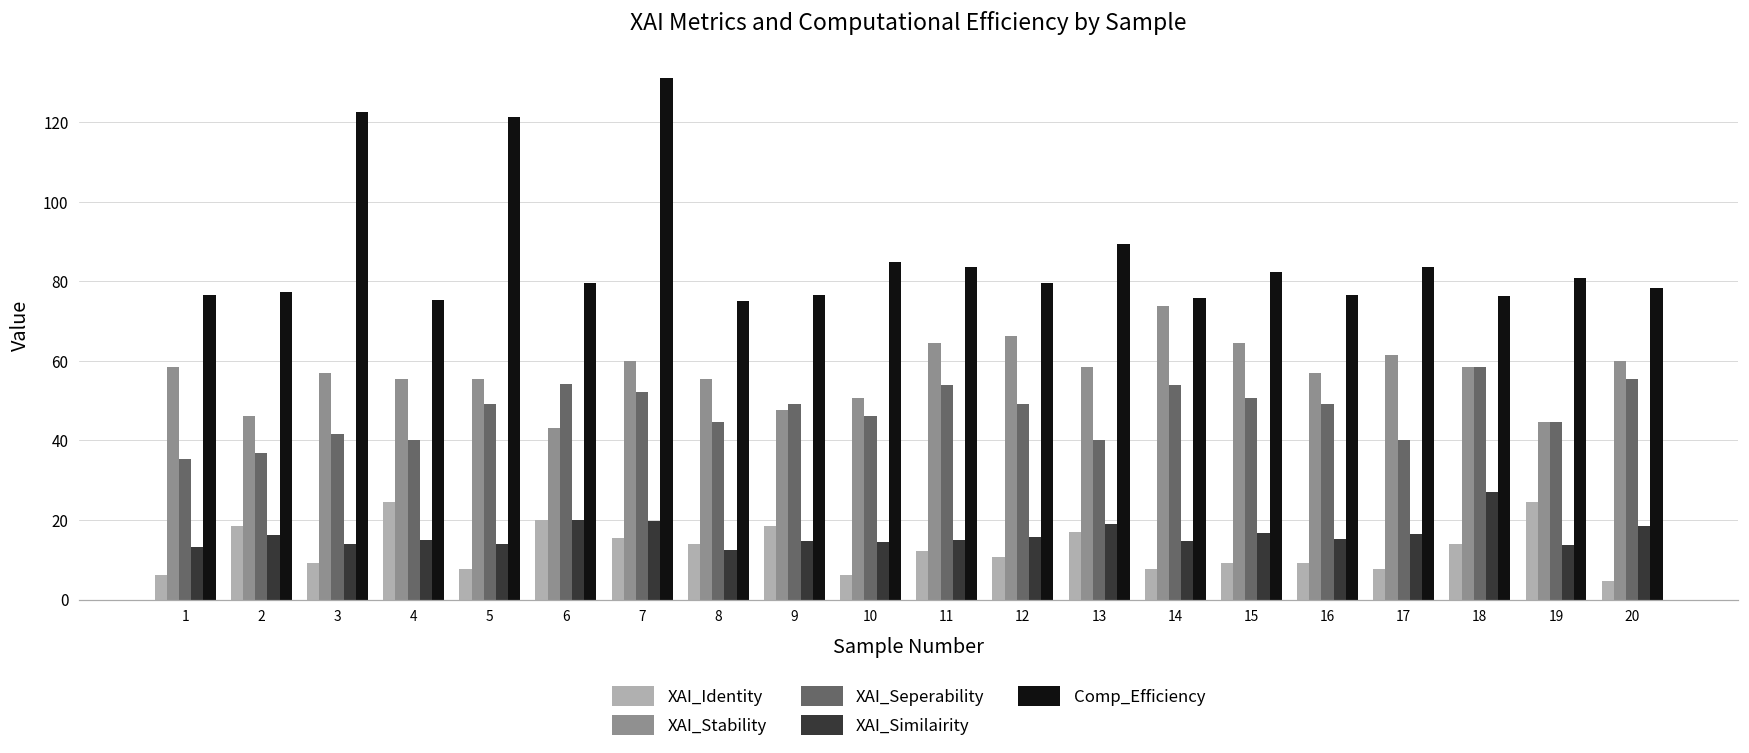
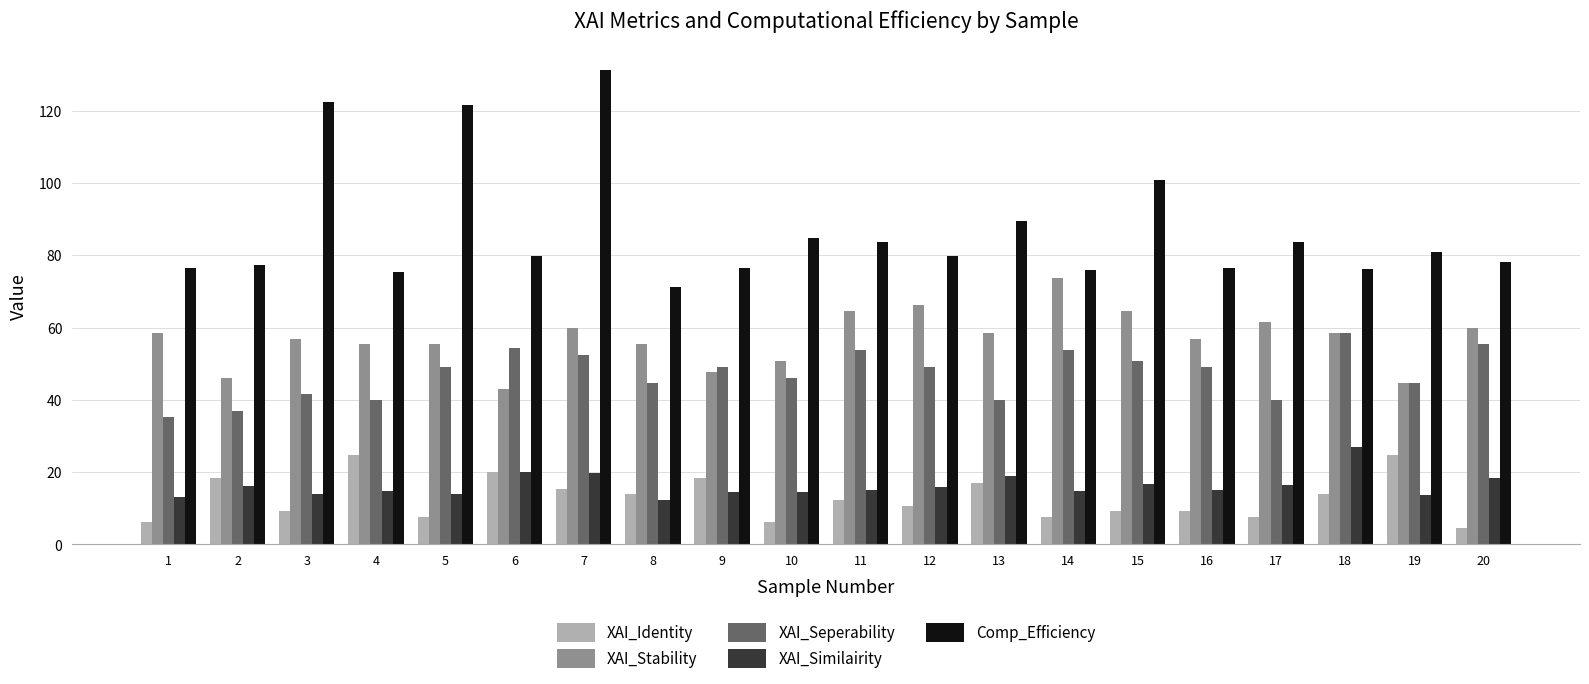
Comp_Efficiency, 8: 75 -> 71
Comp_Efficiency, 15: 82 -> 101
